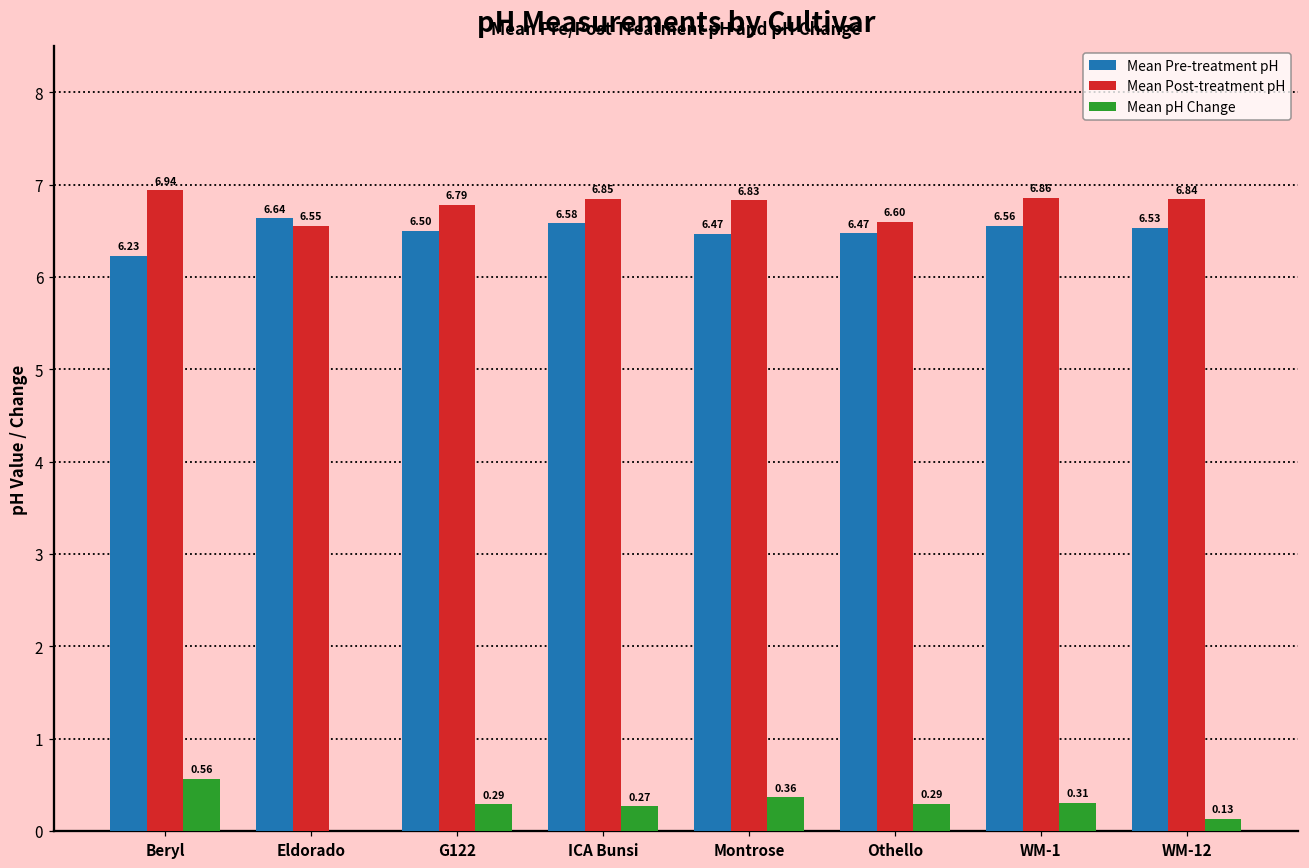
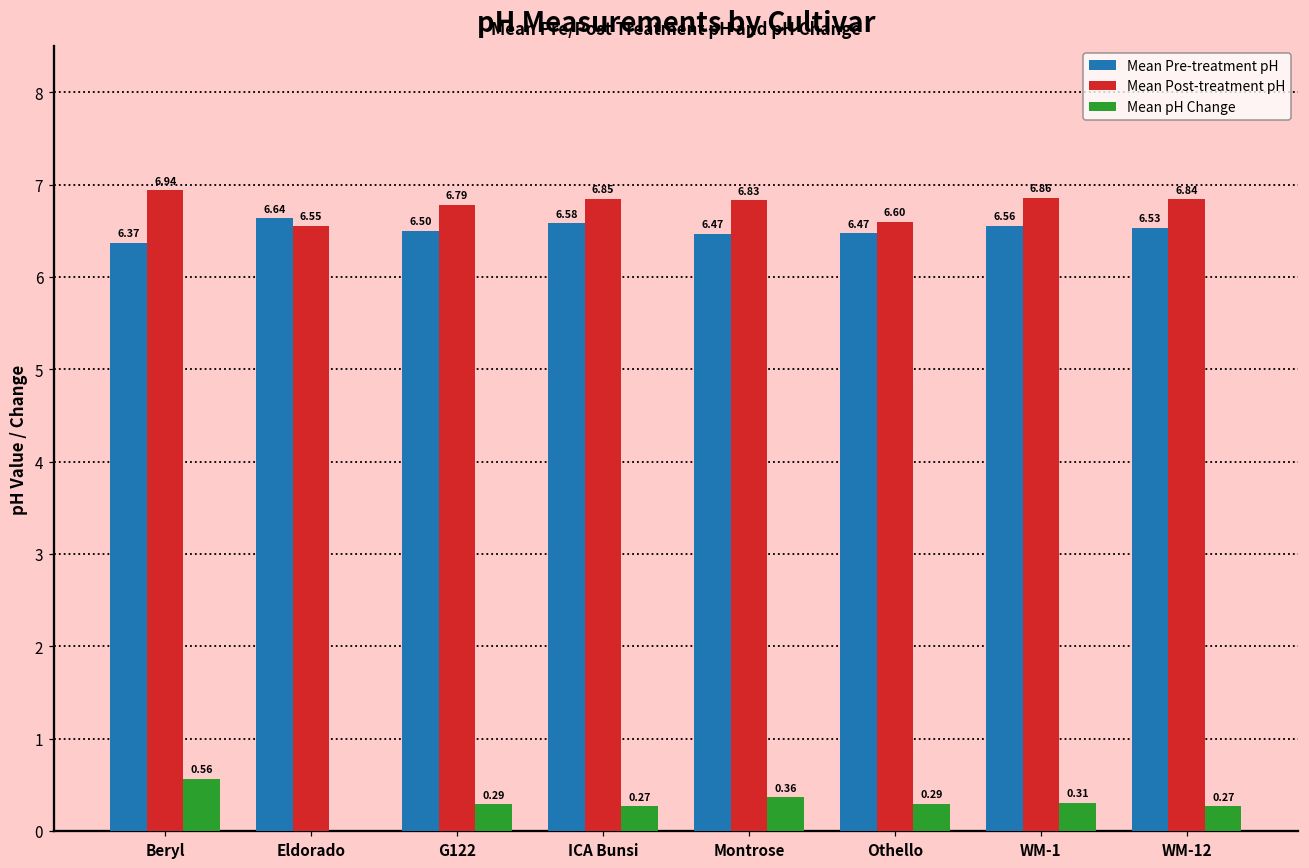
Mean Pre-treatment pH, Beryl: 6.23 -> 6.37
Mean pH Change, WM-12: 0.13 -> 0.27
